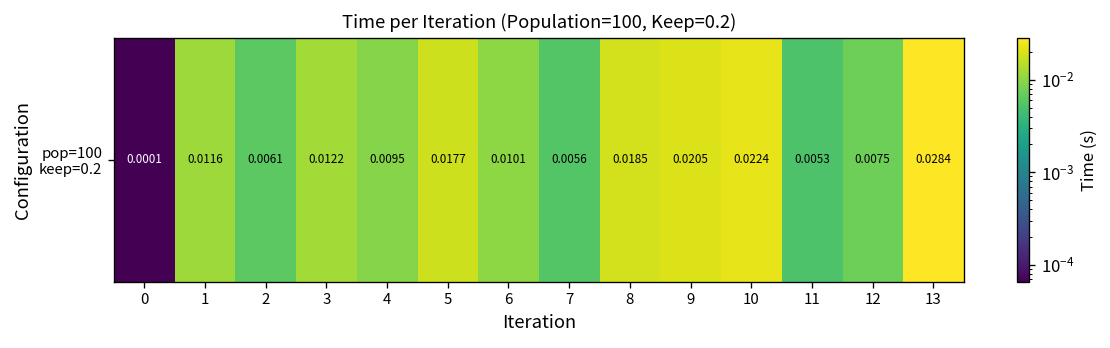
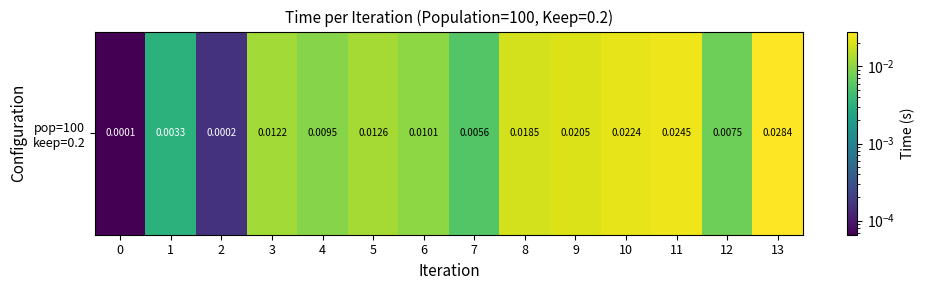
pop=100 keep=0.2, 1: 0.0116 -> 0.0033
pop=100 keep=0.2, 2: 0.0061 -> 0.0002
pop=100 keep=0.2, 5: 0.0177 -> 0.0126
pop=100 keep=0.2, 11: 0.0053 -> 0.0245
